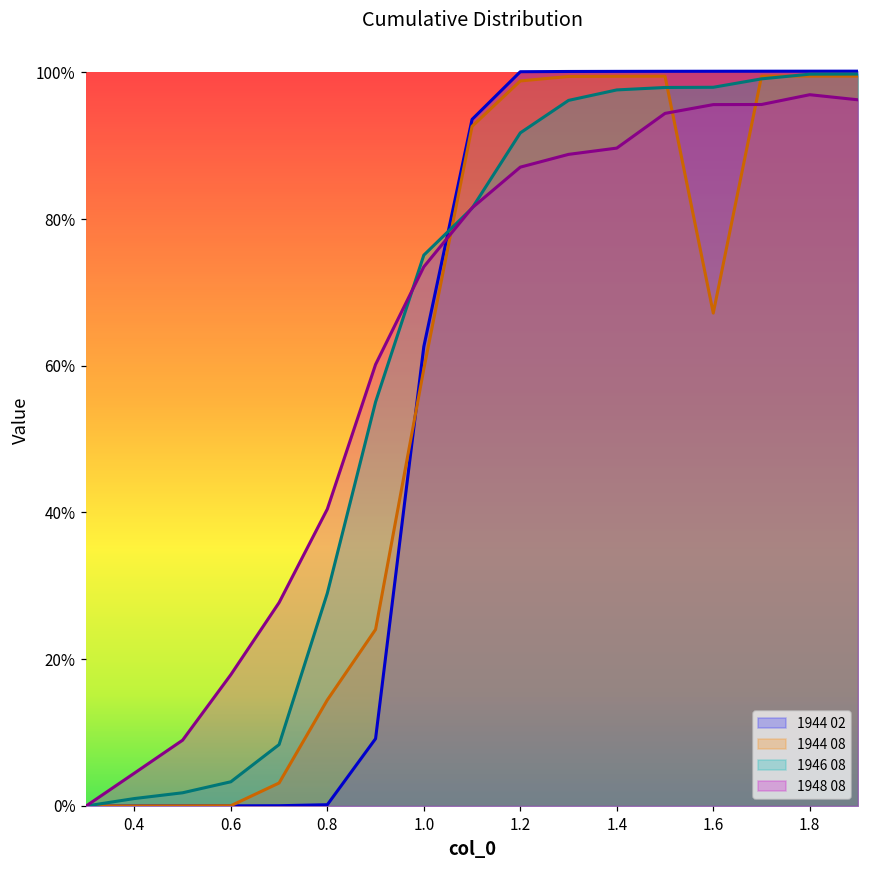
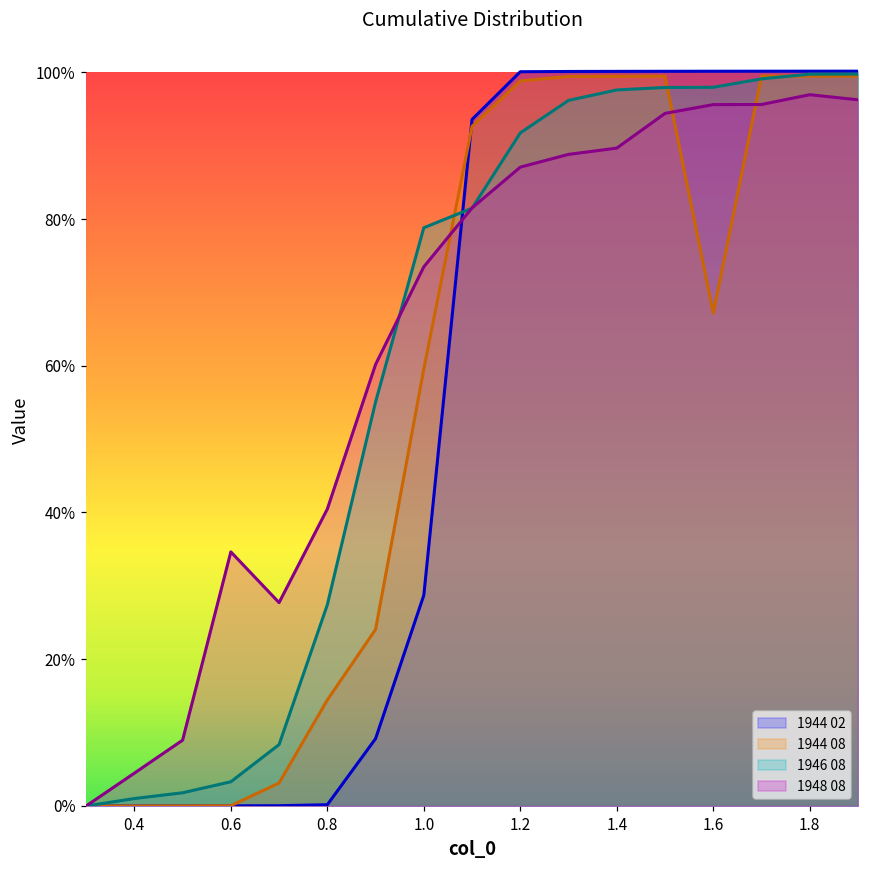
1948 08, 0.6: 18% -> 35%
1946 08, 0.8: 29% -> 27%
1944 02, 1.0: 63% -> 29%
1946 08, 1.0: 75% -> 79%
